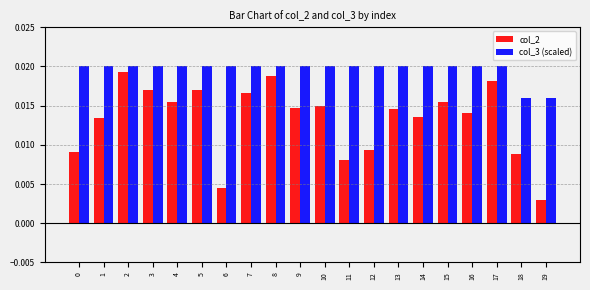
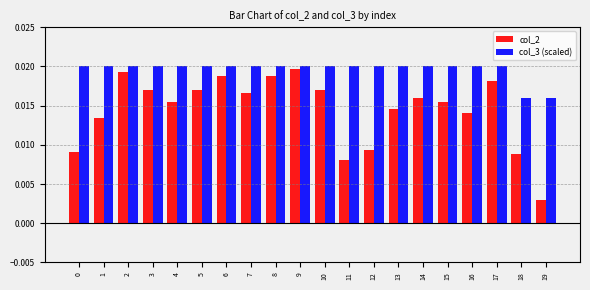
col_2, 6: 0.004 -> 0.019
col_2, 9: 0.015 -> 0.020
col_2, 10: 0.015 -> 0.017
col_2, 14: 0.014 -> 0.016
